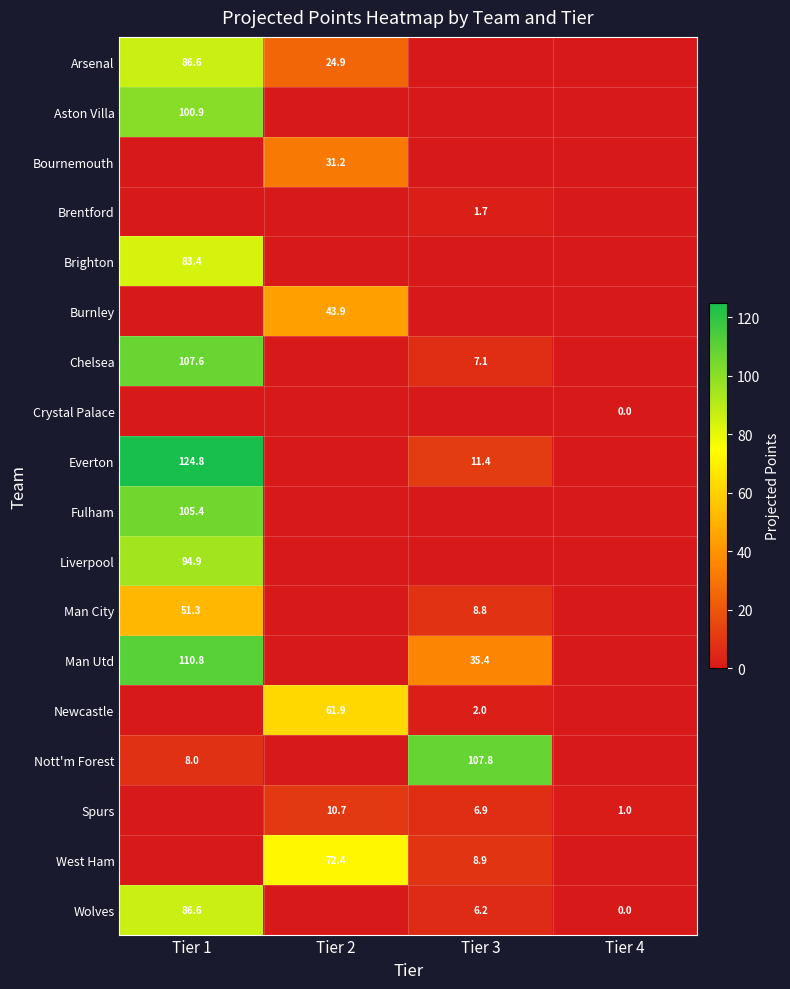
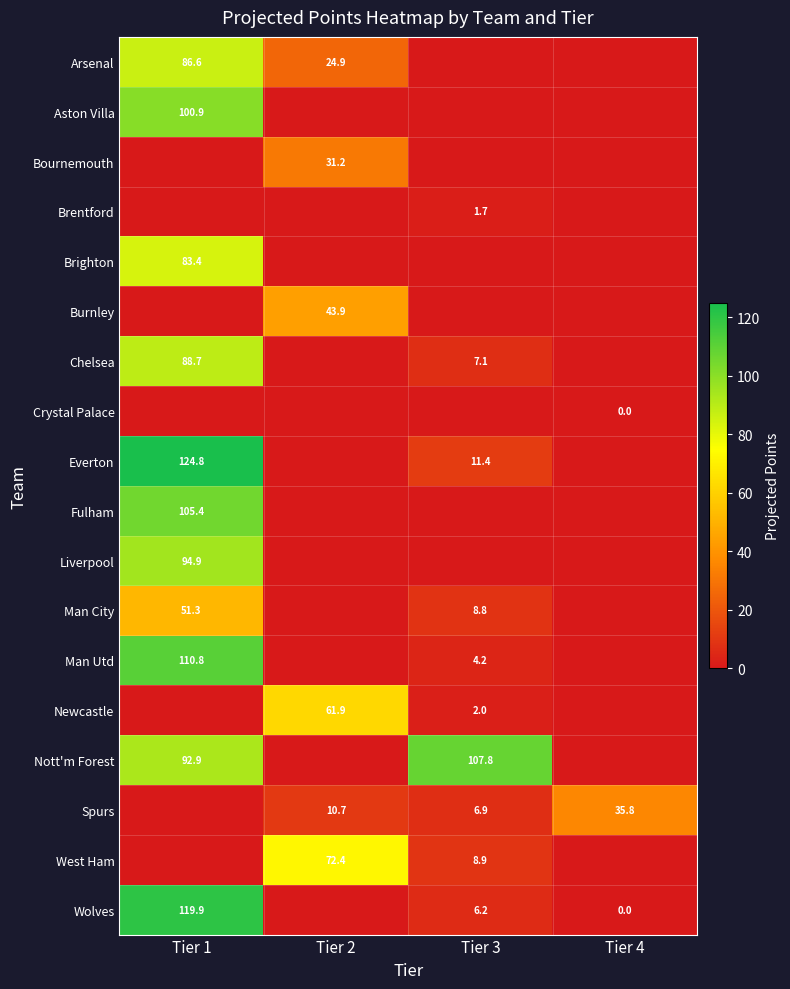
Chelsea, Tier 1: 107.6 -> 88.7
Man Utd, Tier 3: 35.4 -> 4.2
Nott'm Forest, Tier 1: 8.0 -> 92.9
Spurs, Tier 4: 1.0 -> 35.8
Wolves, Tier 1: 86.6 -> 119.9
